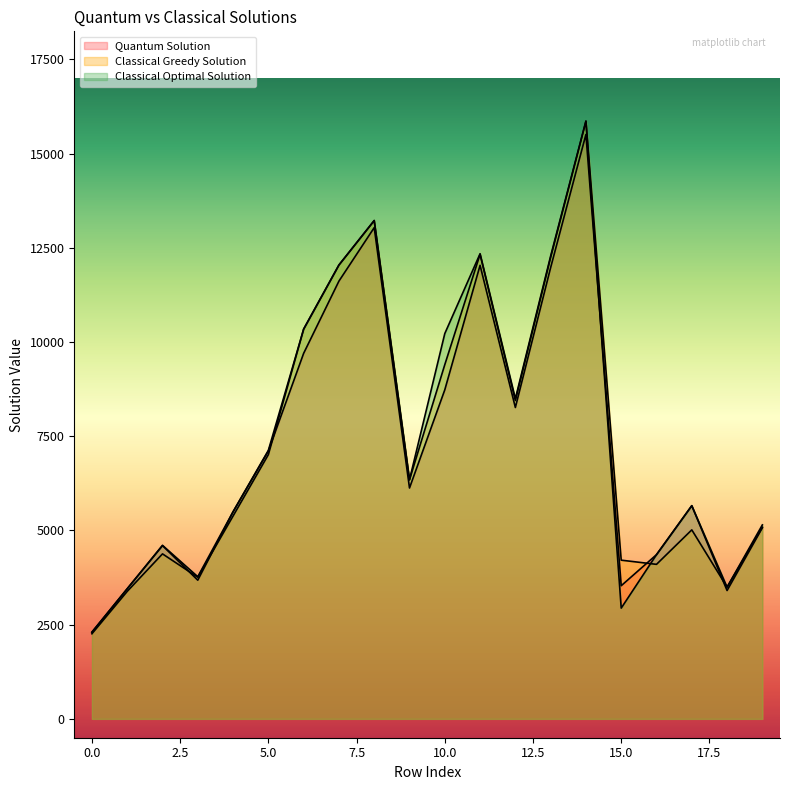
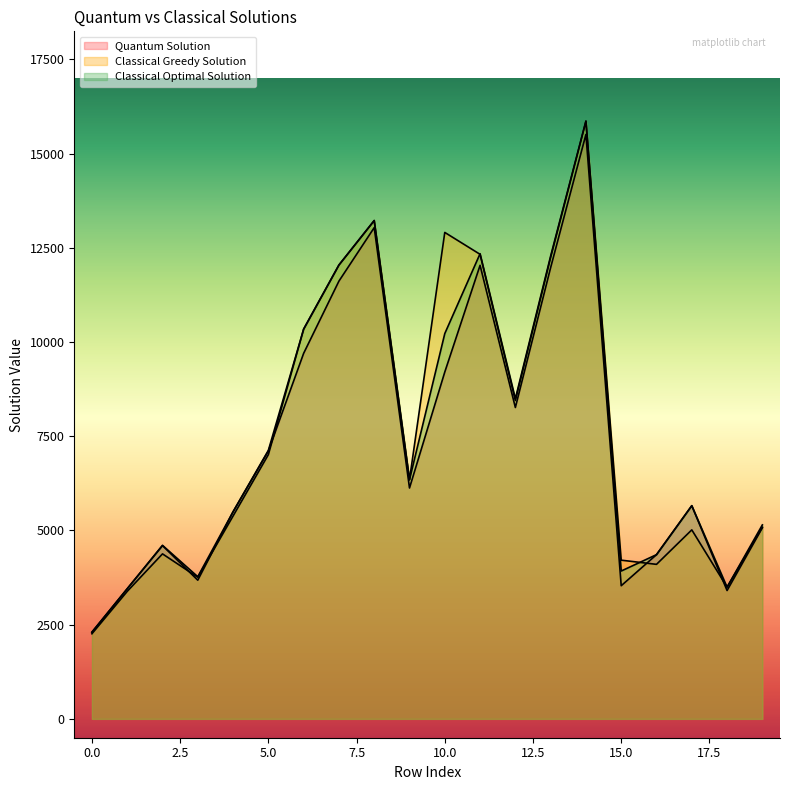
Quantum Solution, 10.0: 8700 -> 9200
Classical Greedy Solution, 10.0: 9400 -> 12900
Classical Optimal Solution, 15.0: 2900 -> 3900
